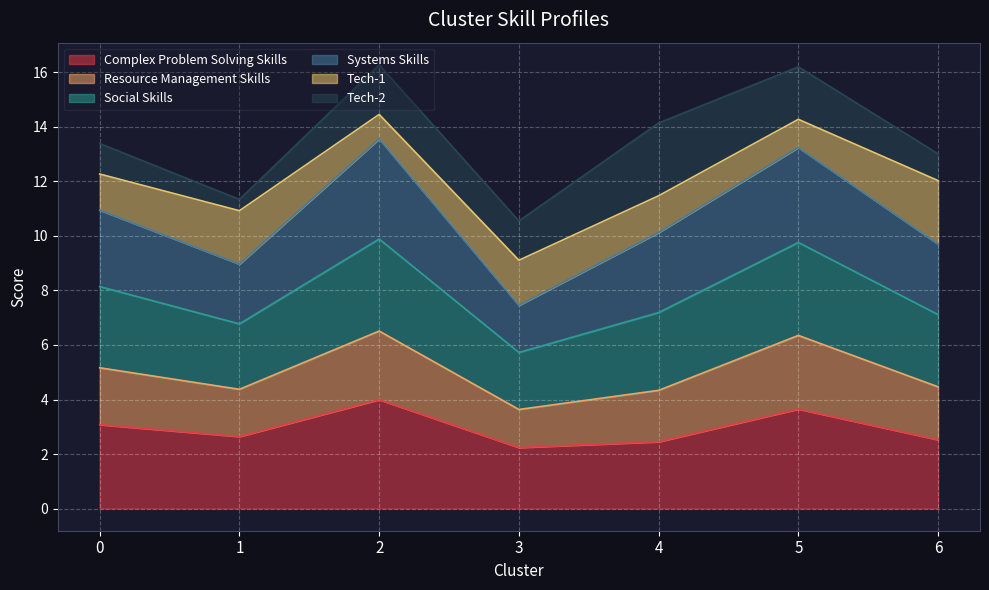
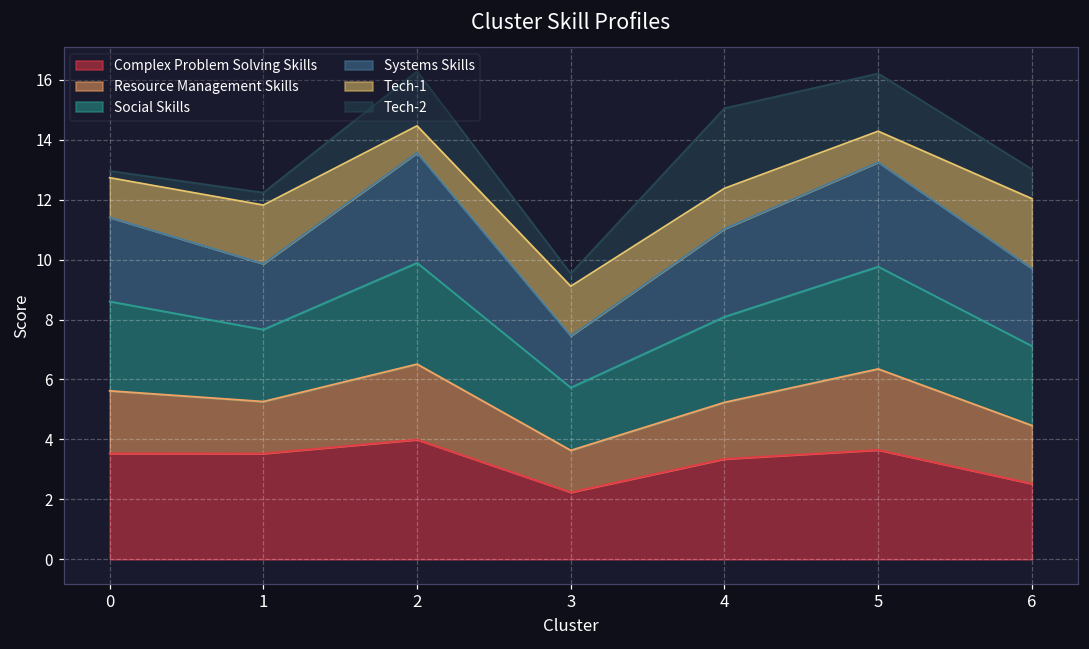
Complex Problem Solving Skills, 0: 3.1 -> 3.5
Tech-2, 0: 1.1 -> 0.2
Complex Problem Solving Skills, 1: 2.6 -> 3.5
Tech-2, 3: 1.4 -> 0.4
Complex Problem Solving Skills, 4: 2.5 -> 3.4
